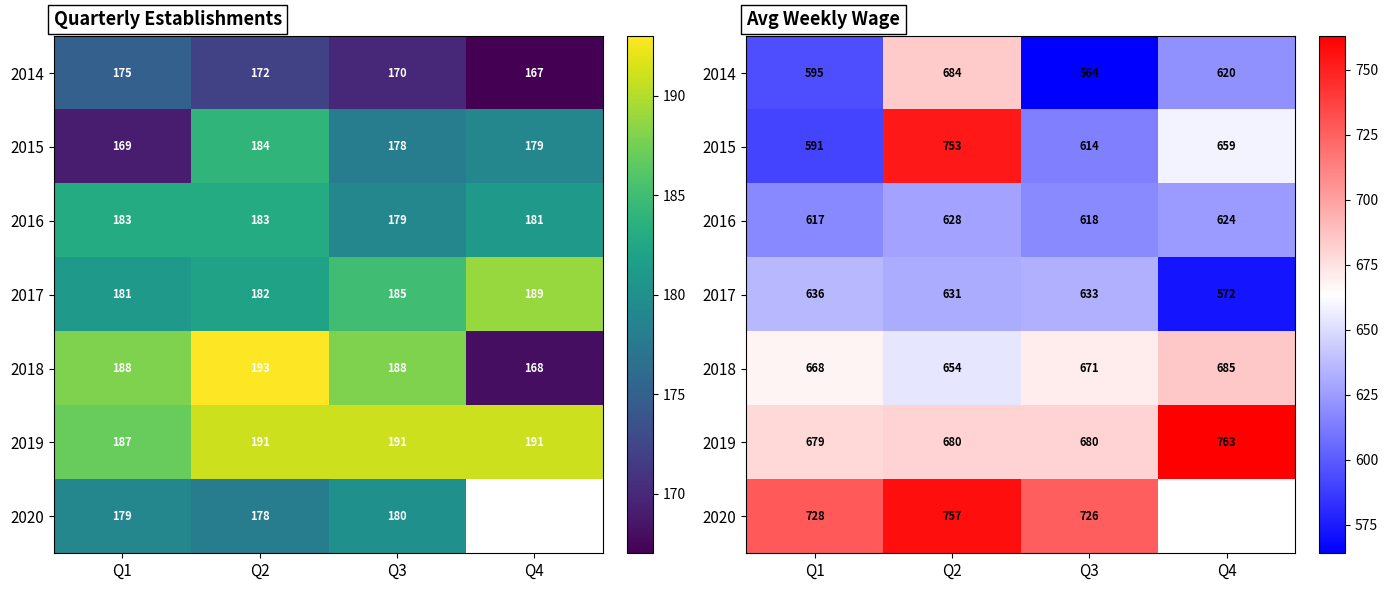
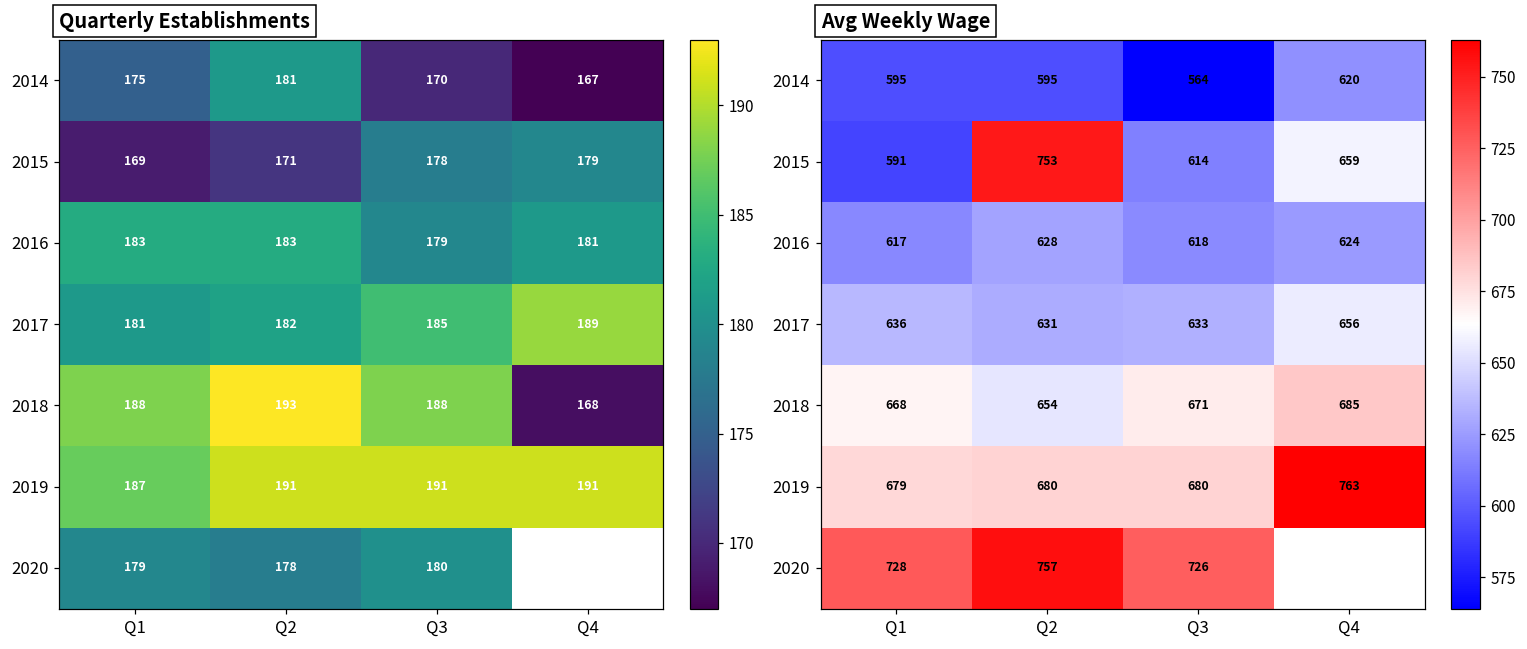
Quarterly Establishments, 2014, Q2: 172 -> 181
Quarterly Establishments, 2015, Q2: 184 -> 171
Avg Weekly Wage, 2014, Q2: 684 -> 595
Avg Weekly Wage, 2017, Q4: 572 -> 656
